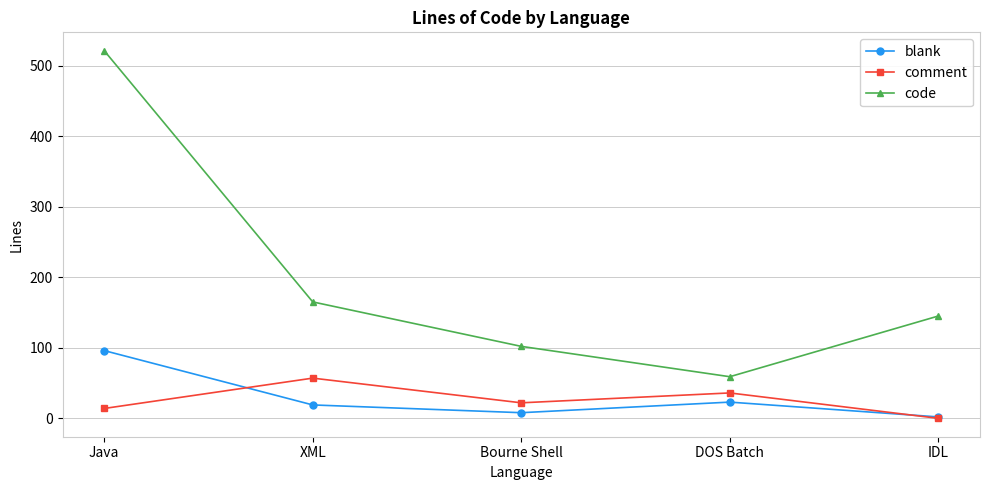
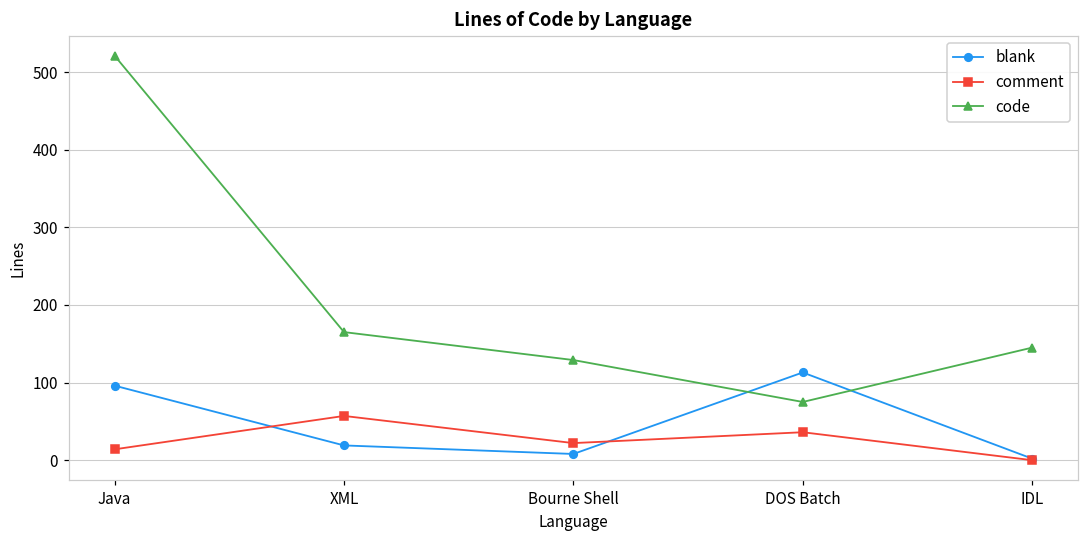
code, Bourne Shell: 100 -> 130
blank, DOS Batch: 20 -> 110
code, DOS Batch: 60 -> 80
